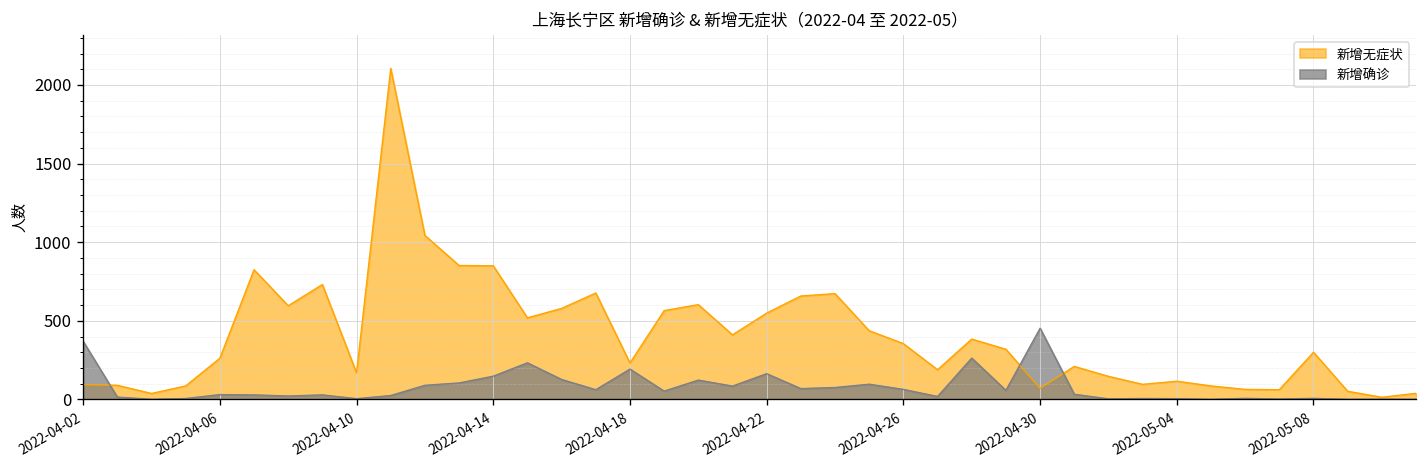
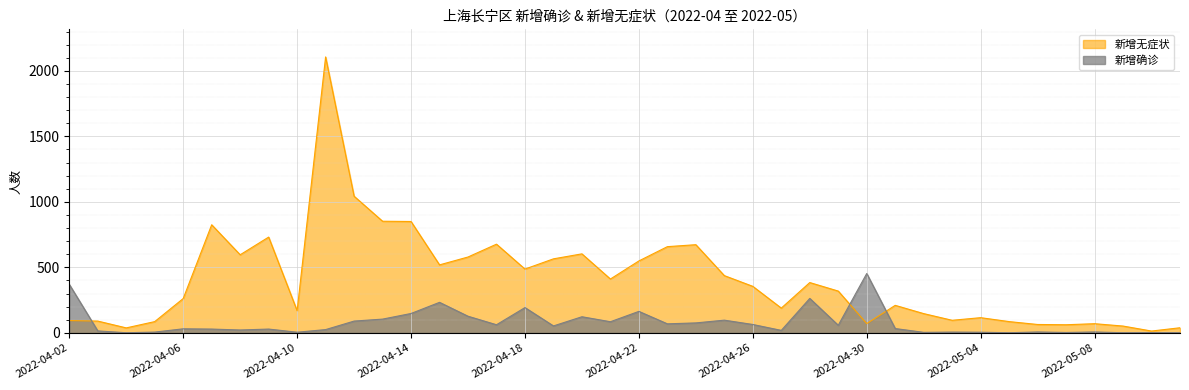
新增无症状, 2022-04-18: 230 -> 490
新增无症状, 2022-05-08: 300 -> 70
